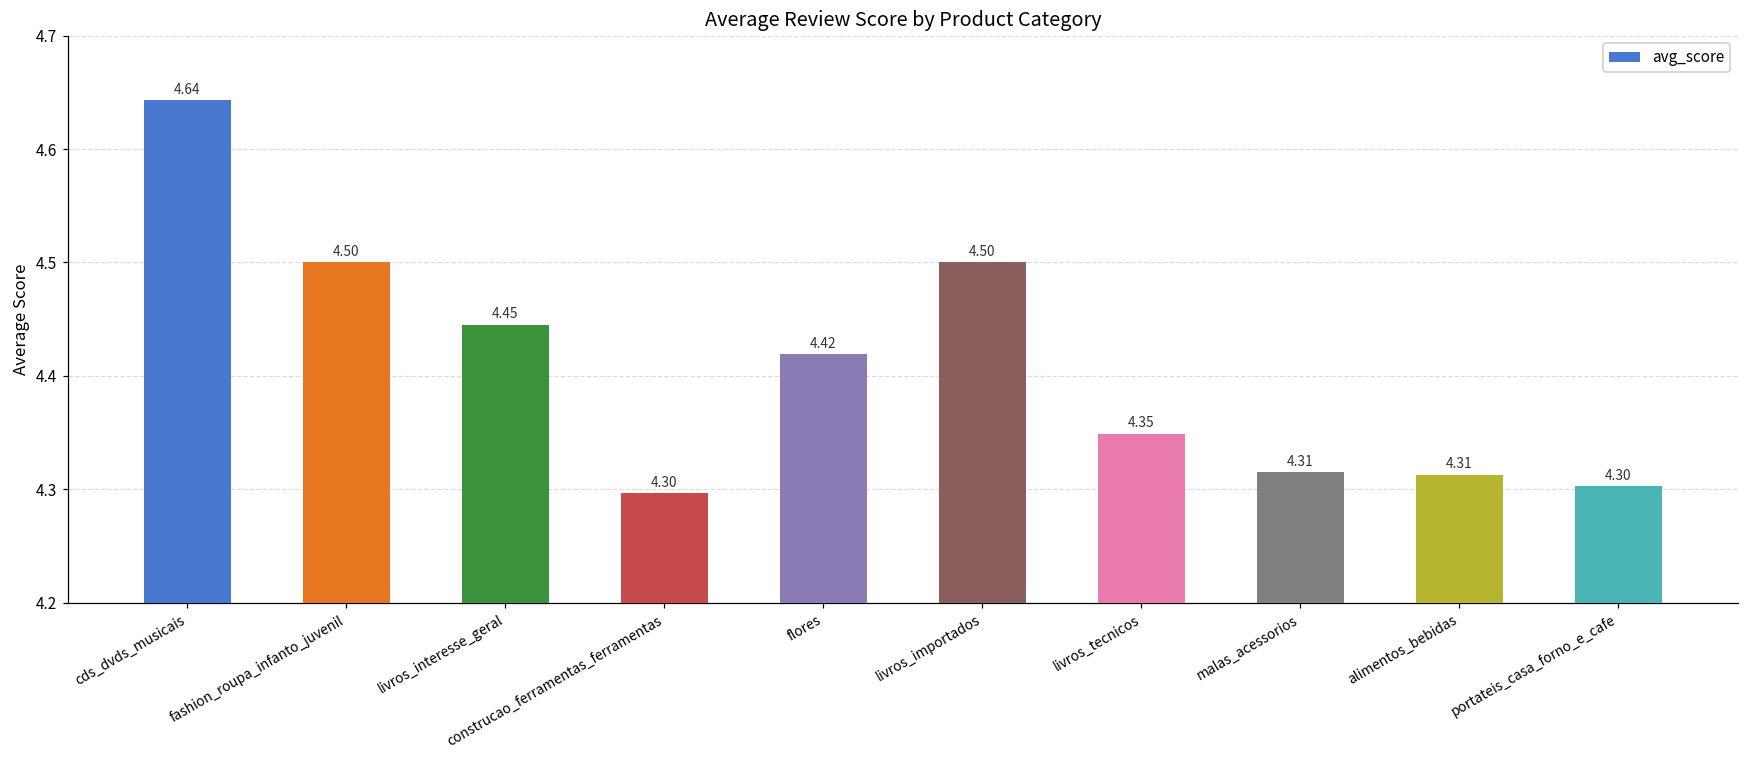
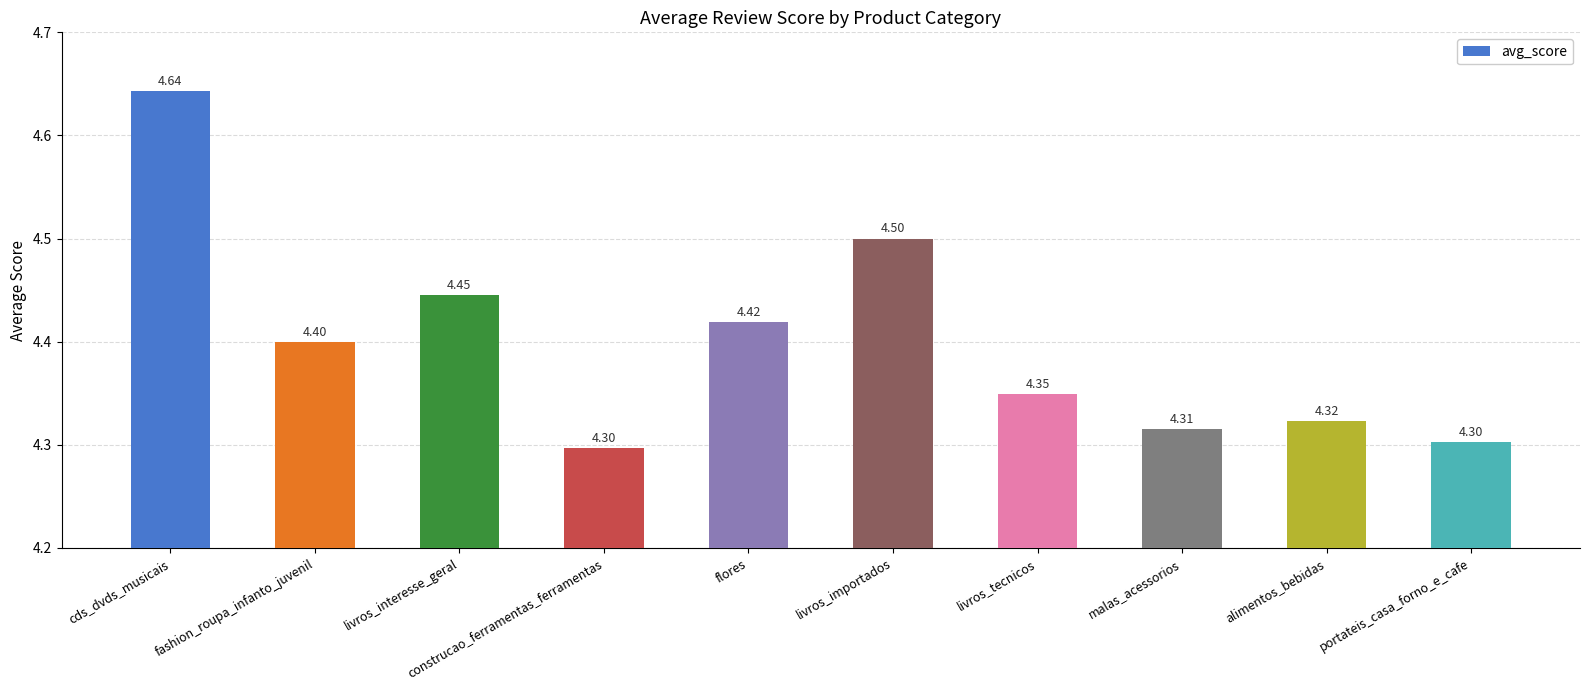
fashion_roupa_infanto_juvenil: 4.50 -> 4.40
alimentos_bebidas: 4.31 -> 4.32
